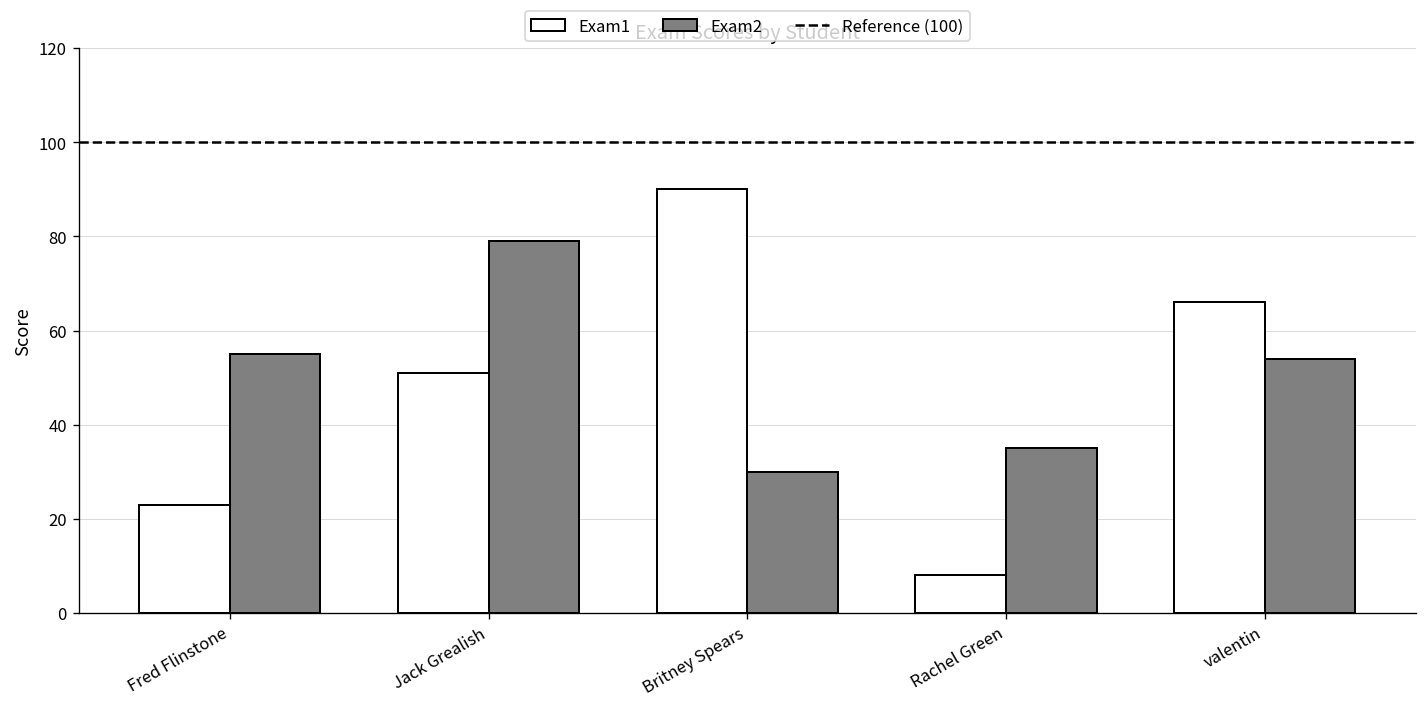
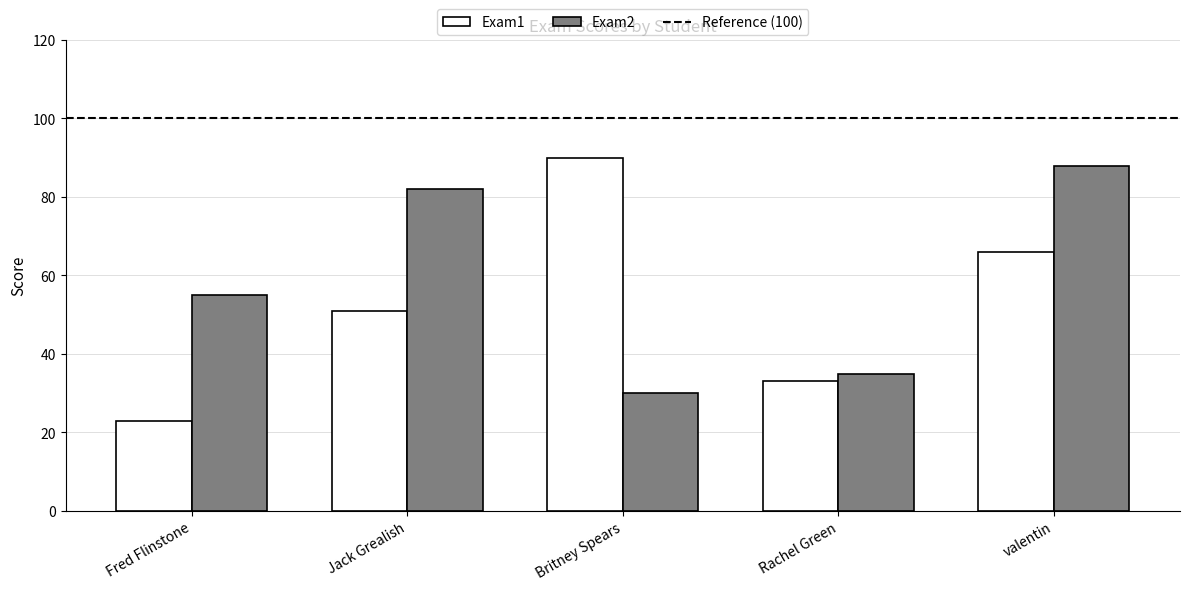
Exam2, Jack Grealish: 79 -> 82
Exam1, Rachel Green: 8 -> 33
Exam2, valentin: 54 -> 88
